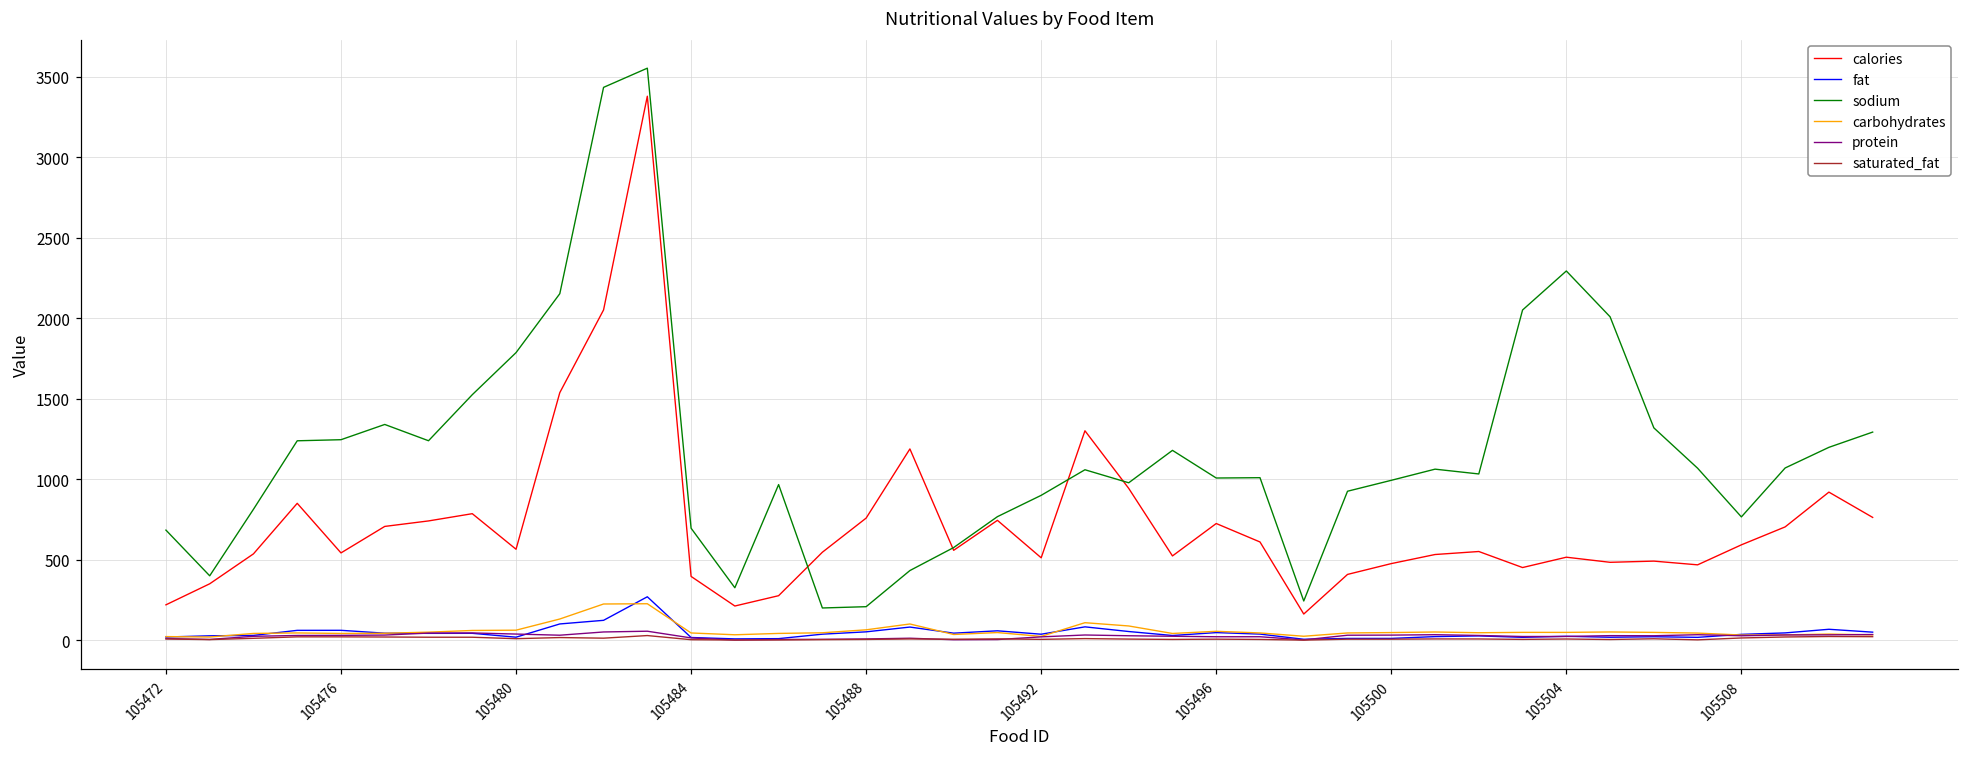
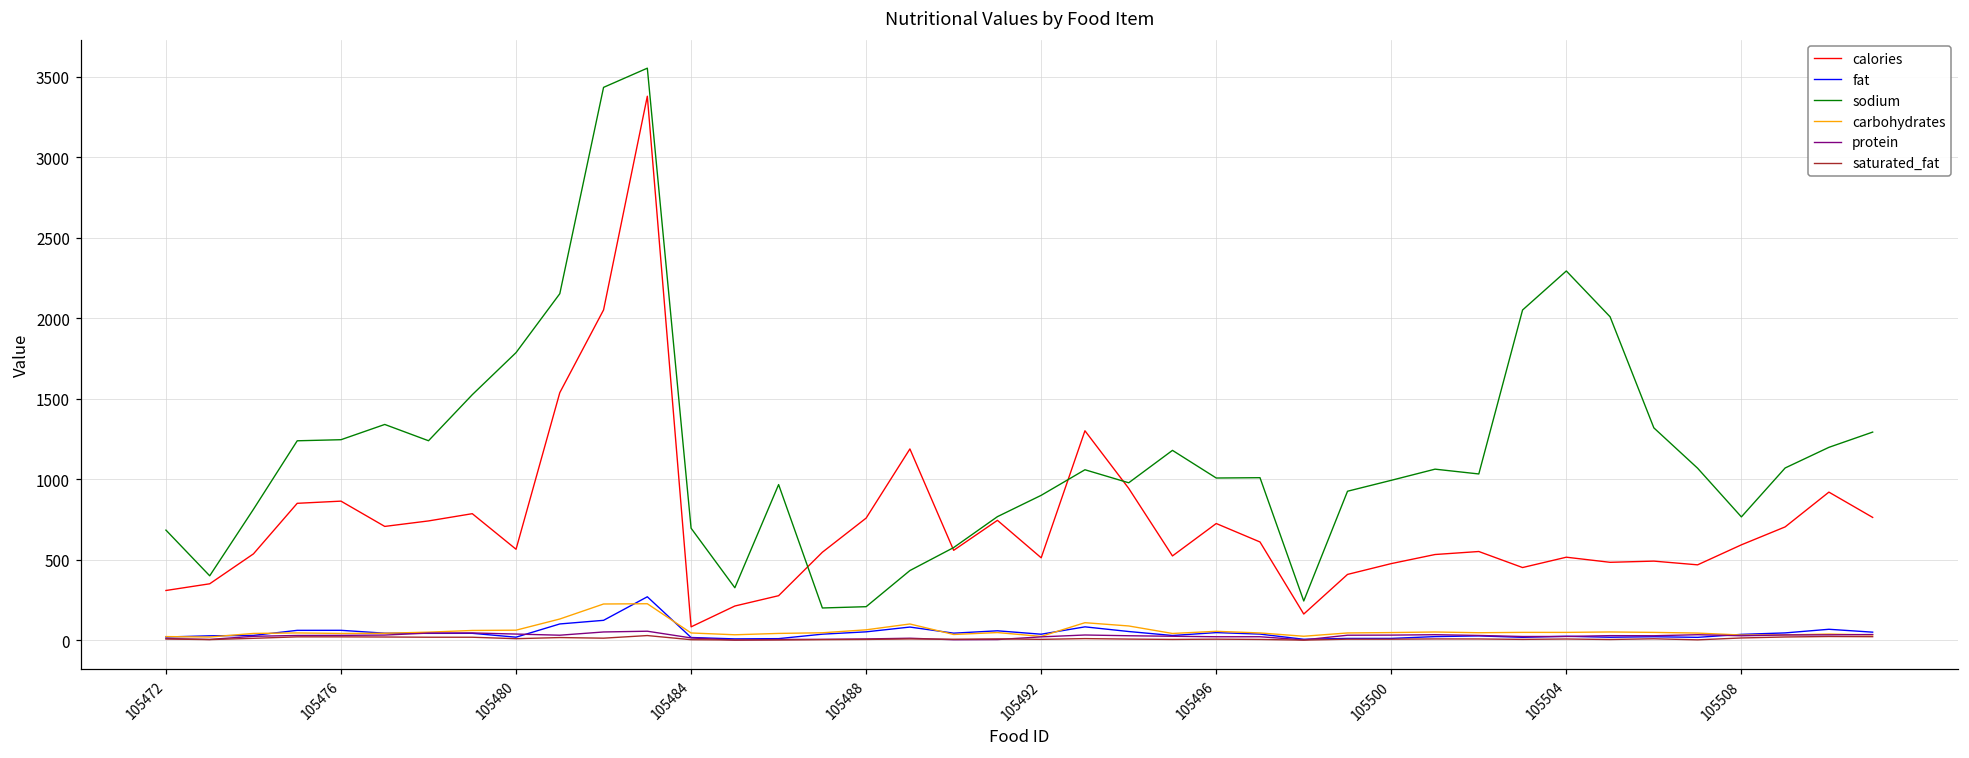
calories, 105472: 220 -> 310
calories, 105476: 540 -> 860
calories, 105484: 400 -> 80
